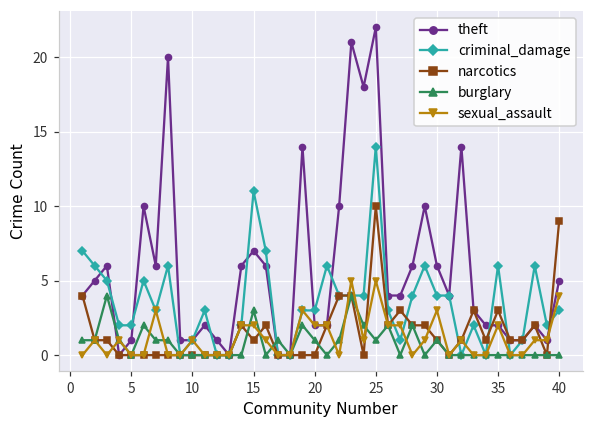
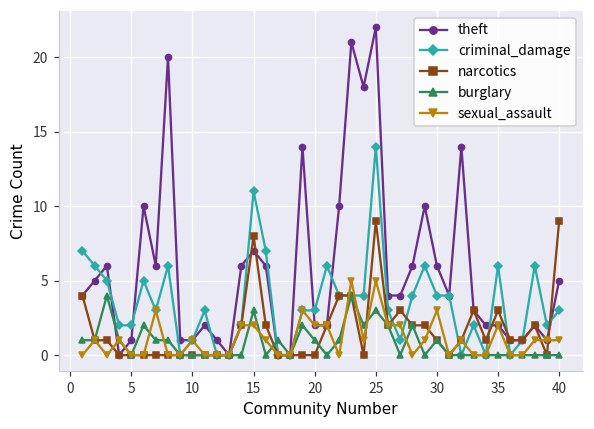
narcotics, 15: 1 -> 8
narcotics, 25: 10 -> 9
burglary, 25: 1 -> 3
sexual_assault, 40: 4 -> 1
